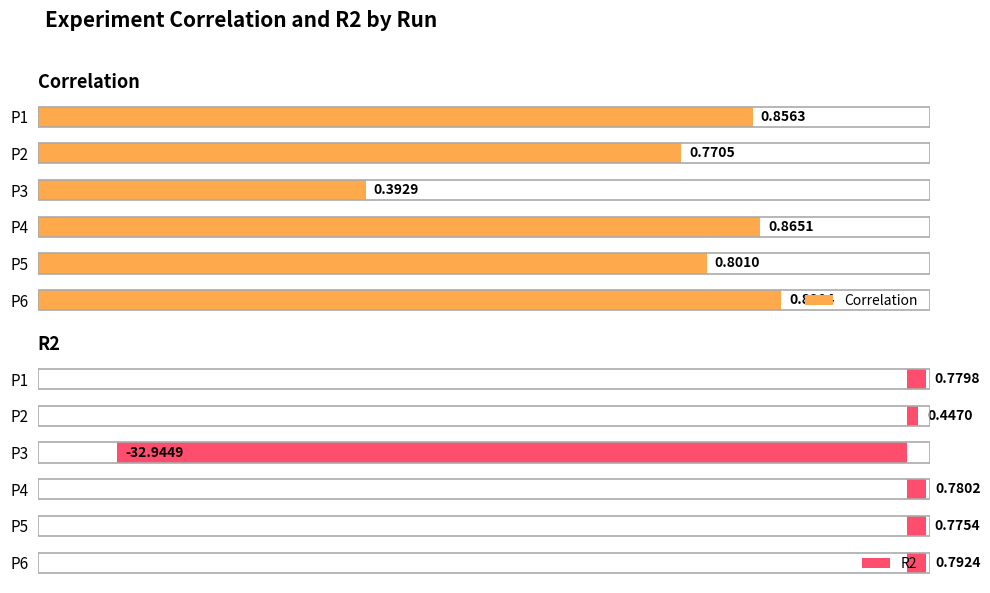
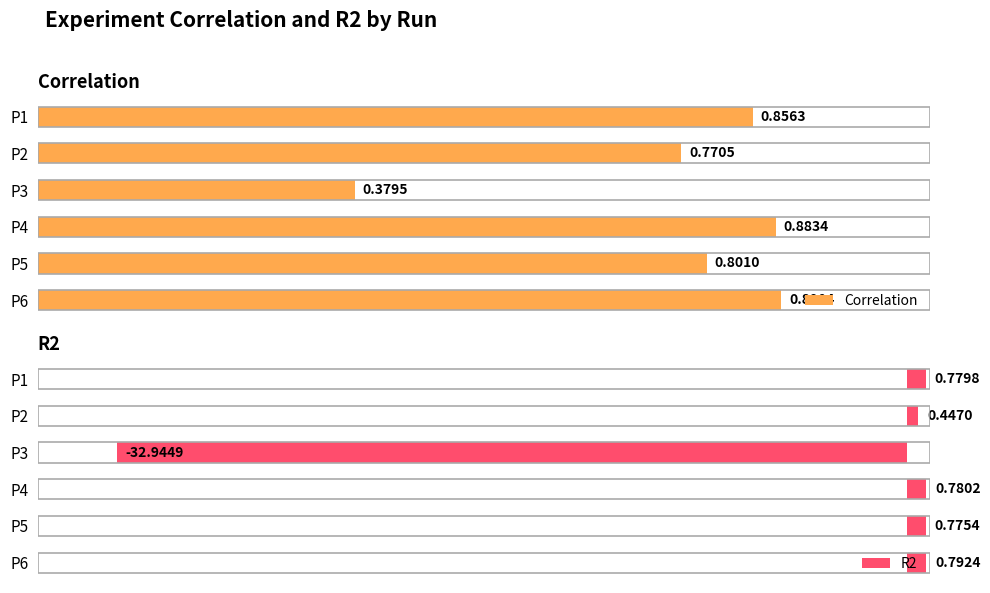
Correlation, P3: 0.3929 -> 0.3795
Correlation, P4: 0.8651 -> 0.8834
